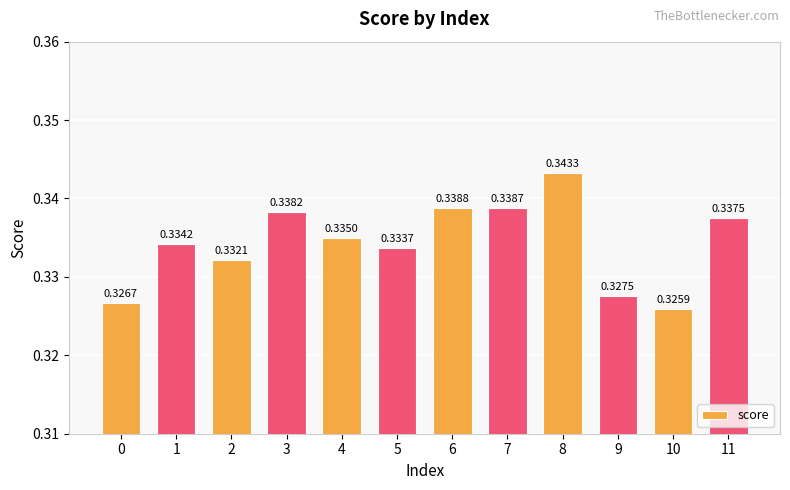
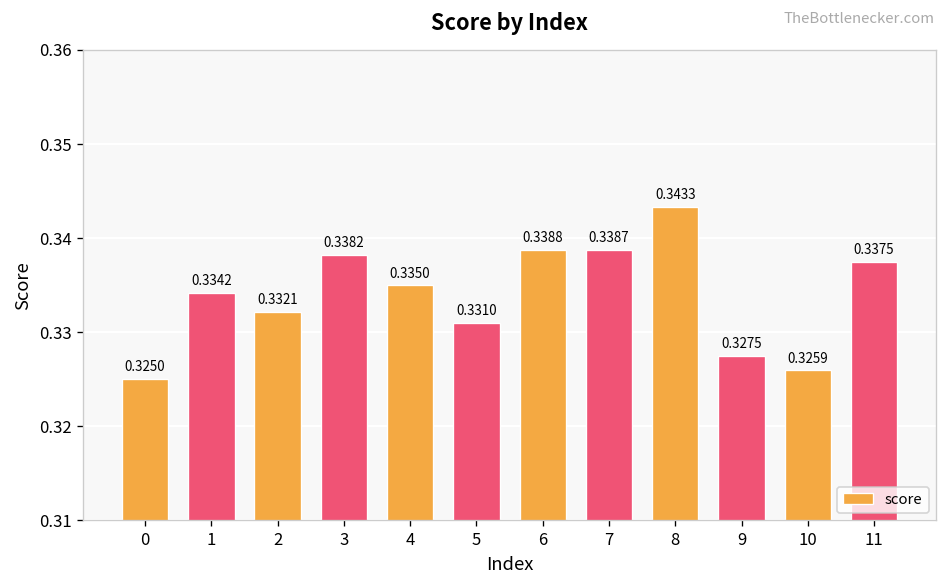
0: 0.3267 -> 0.3250
5: 0.3337 -> 0.3310
